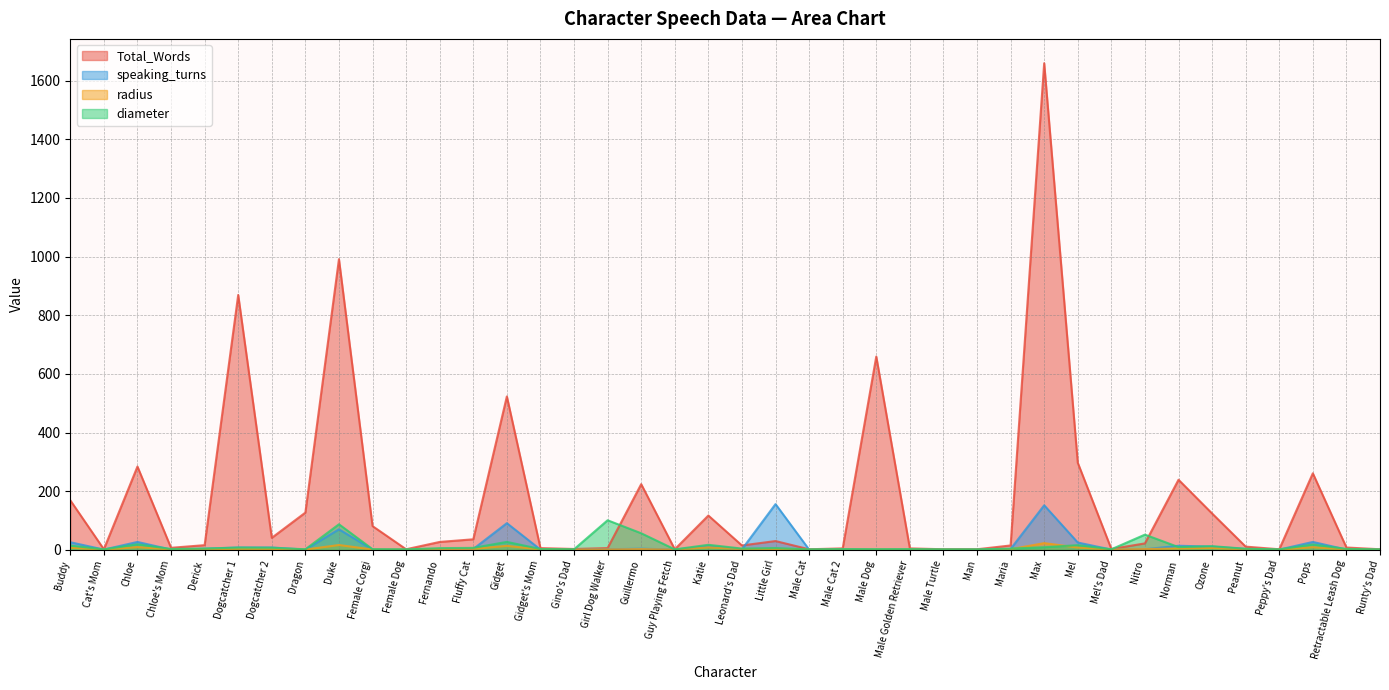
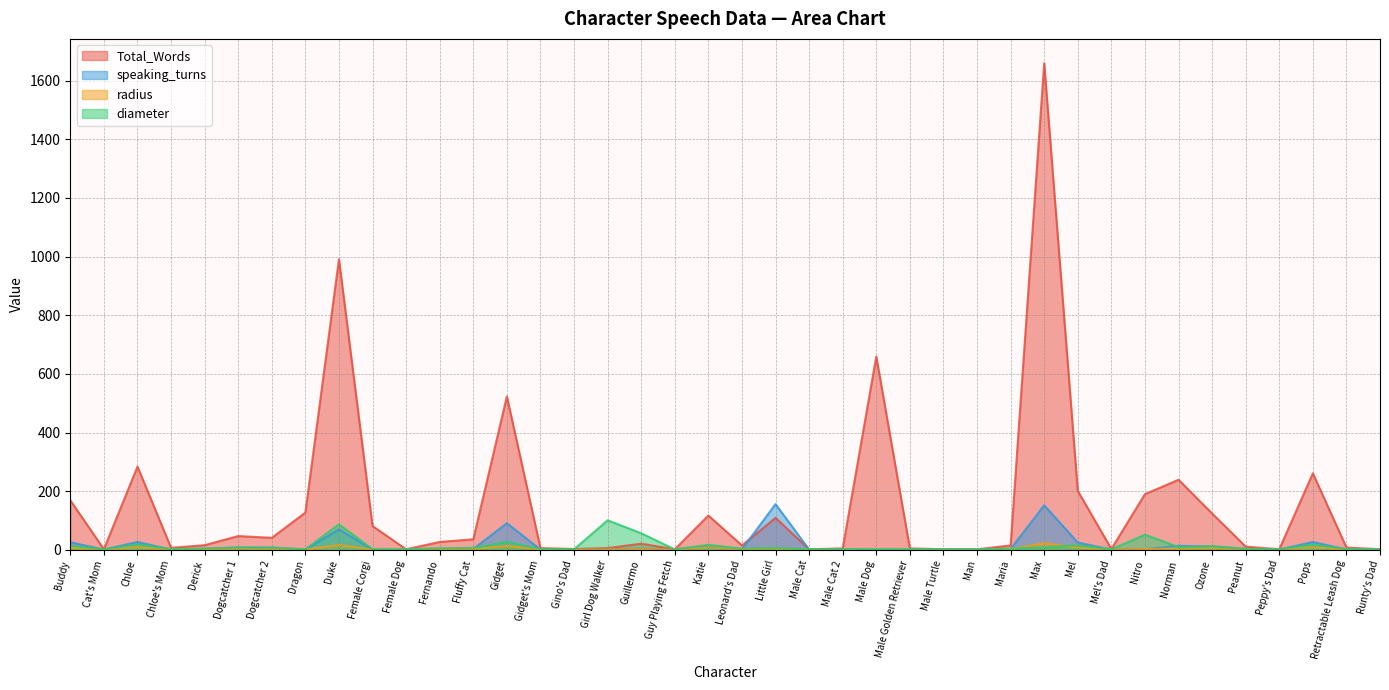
Total_Words, Dogcatcher 1: 870 -> 50
Total_Words, Guillermo: 220 -> 20
Total_Words, Little Girl: 30 -> 110
Total_Words, Mel: 300 -> 200
Total_Words, Nitro: 20 -> 190
